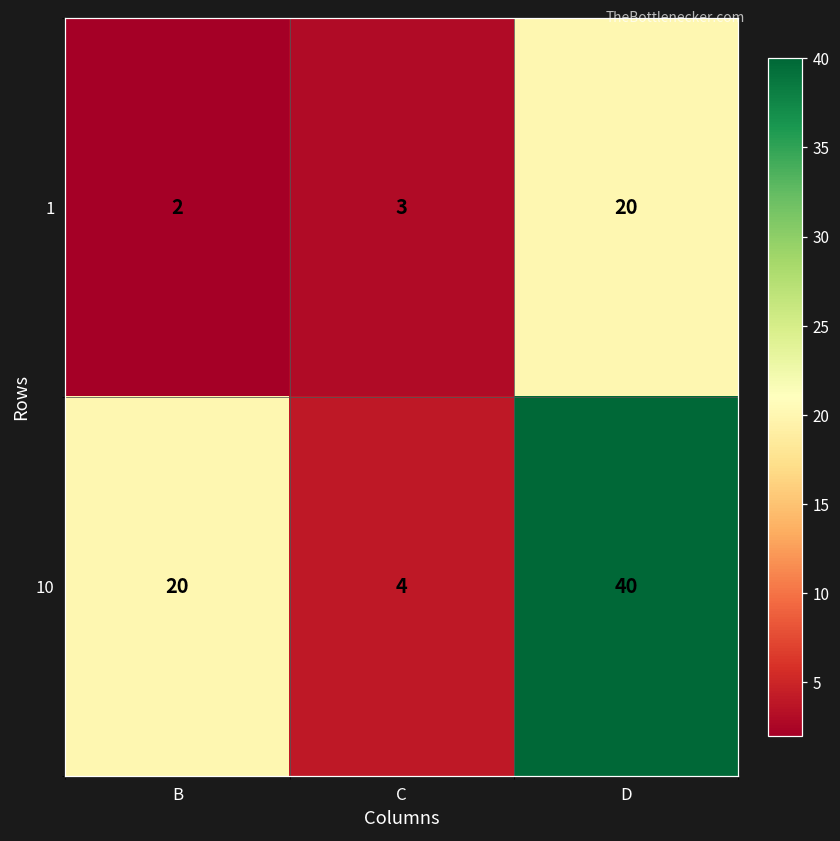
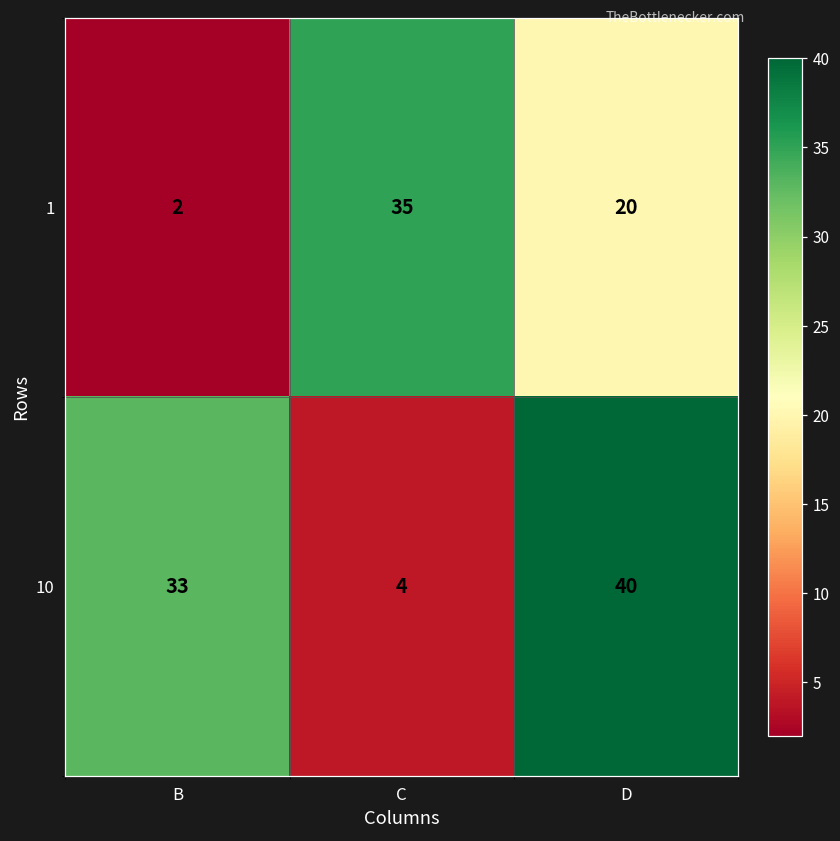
1, C: 3 -> 35
10, B: 20 -> 33
